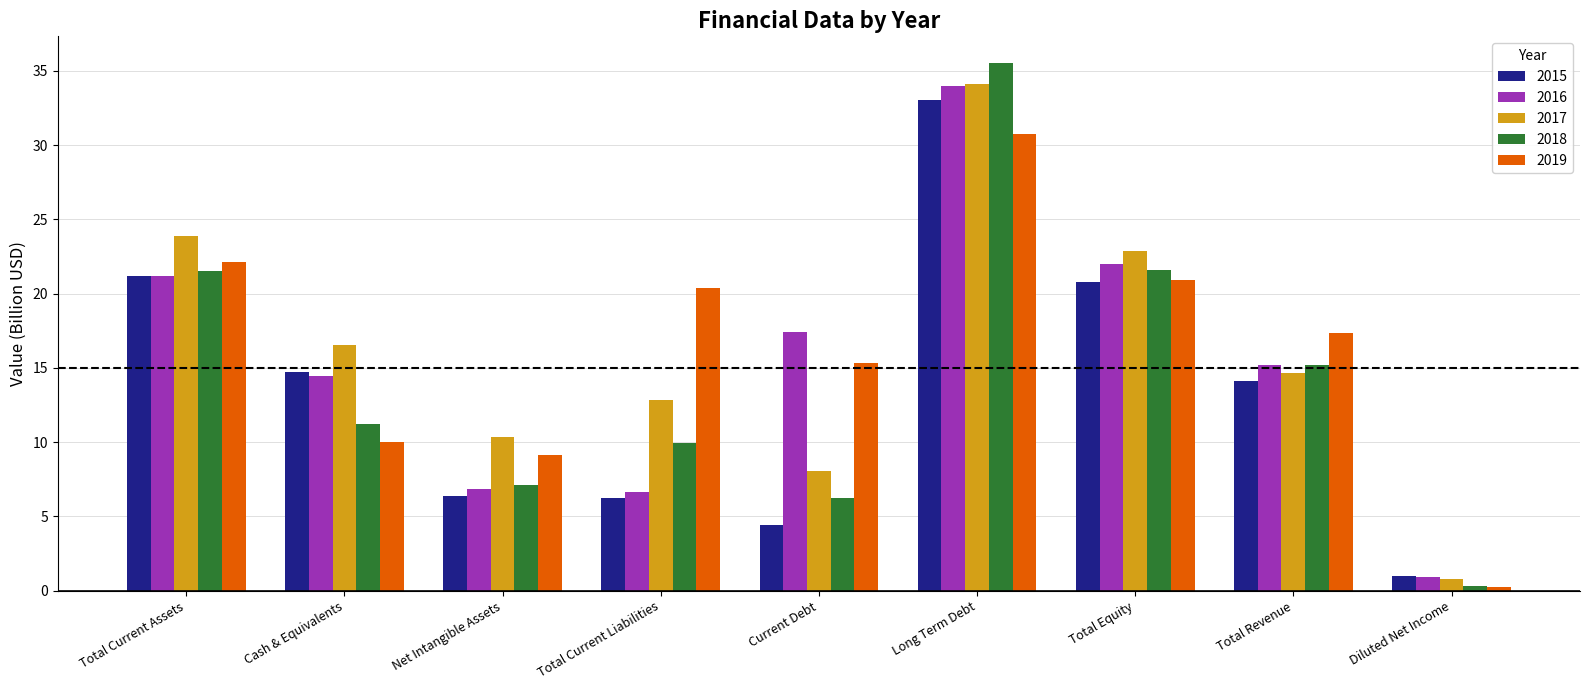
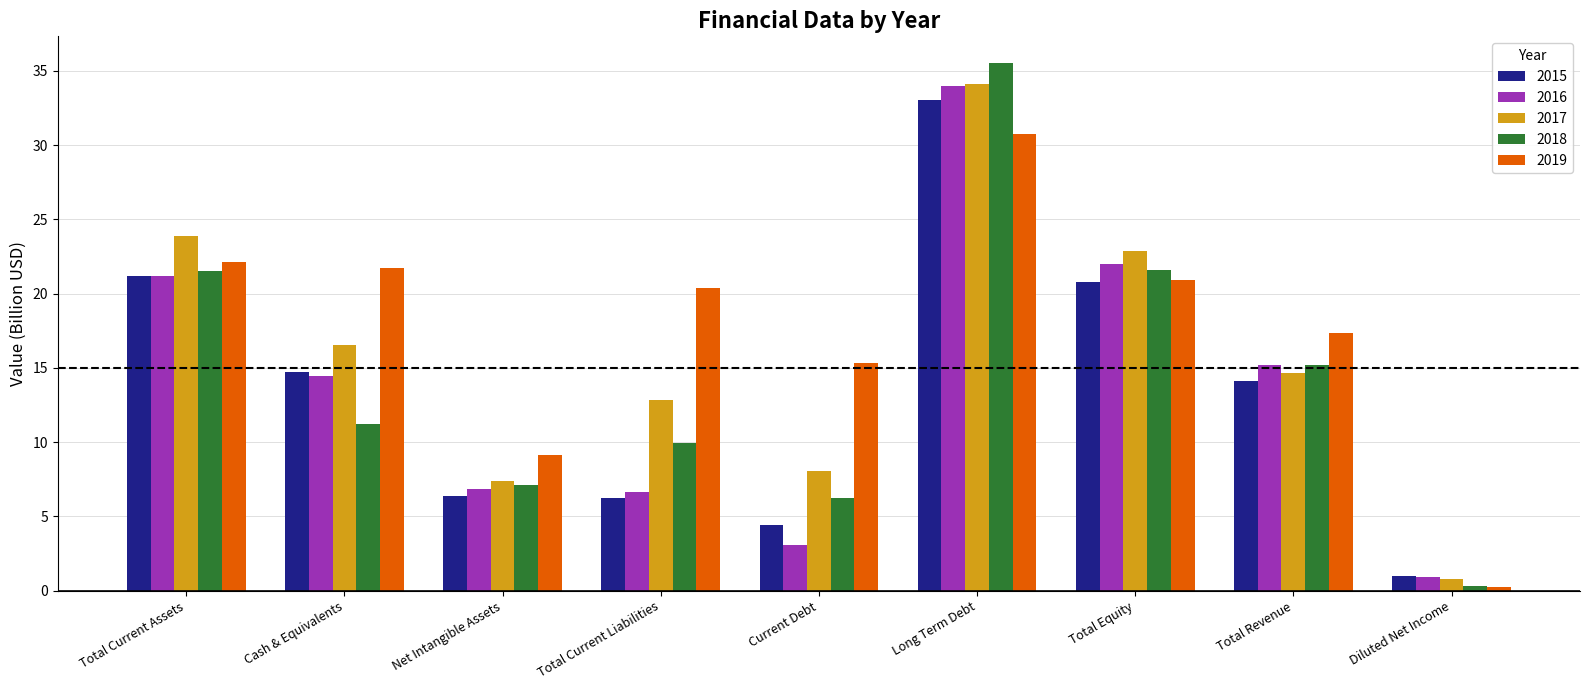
2019, Cash & Equivalents: 10.0 -> 21.7
2017, Net Intangible Assets: 10.4 -> 7.4
2016, Current Debt: 17.4 -> 3.1
